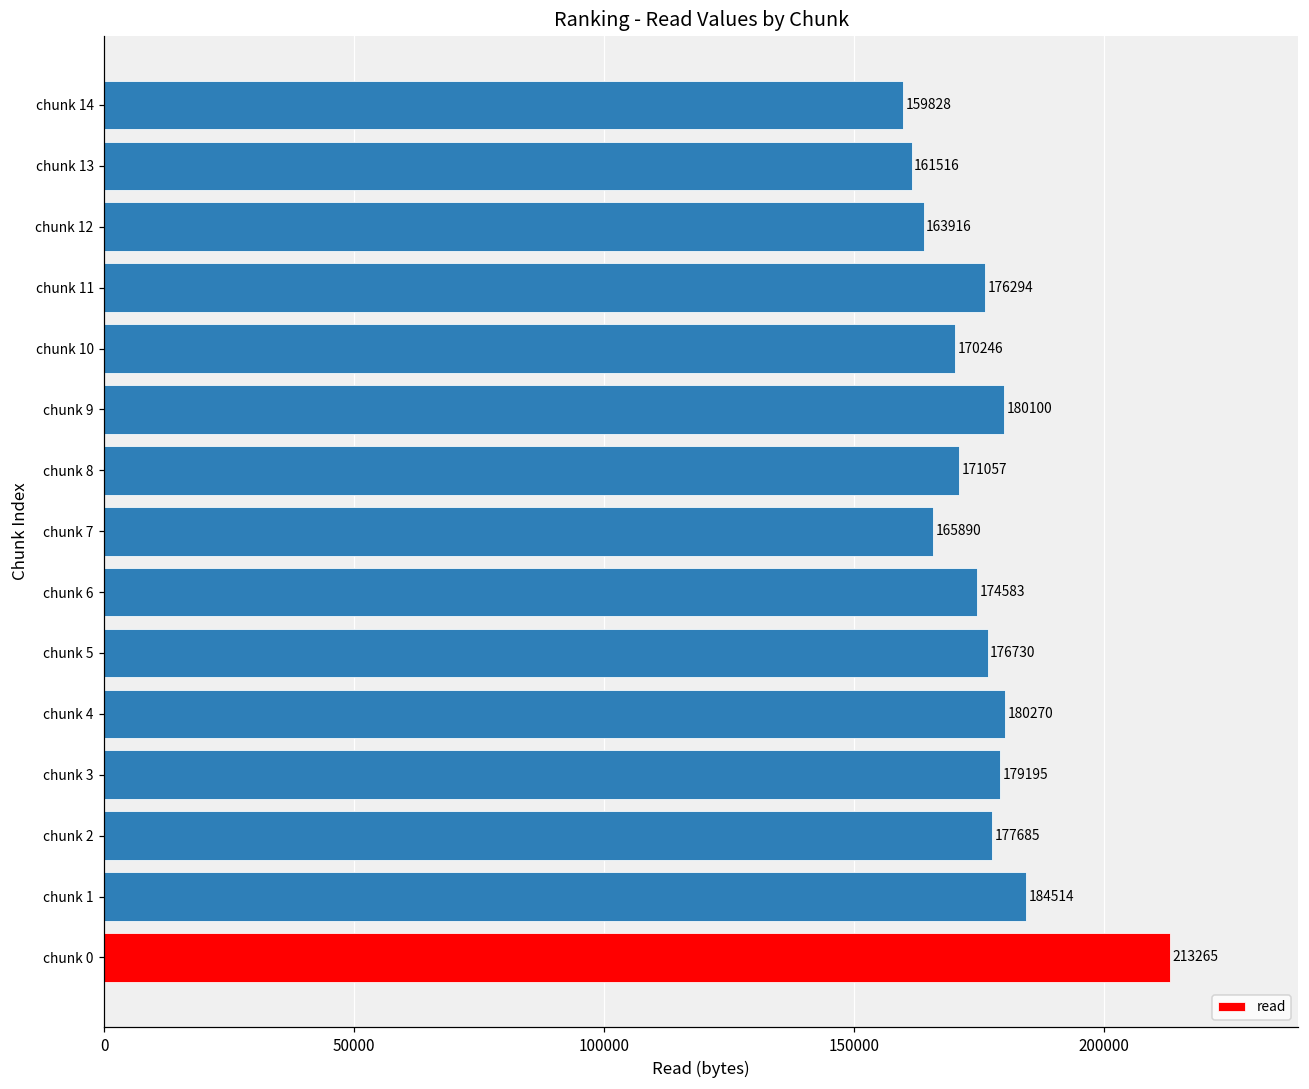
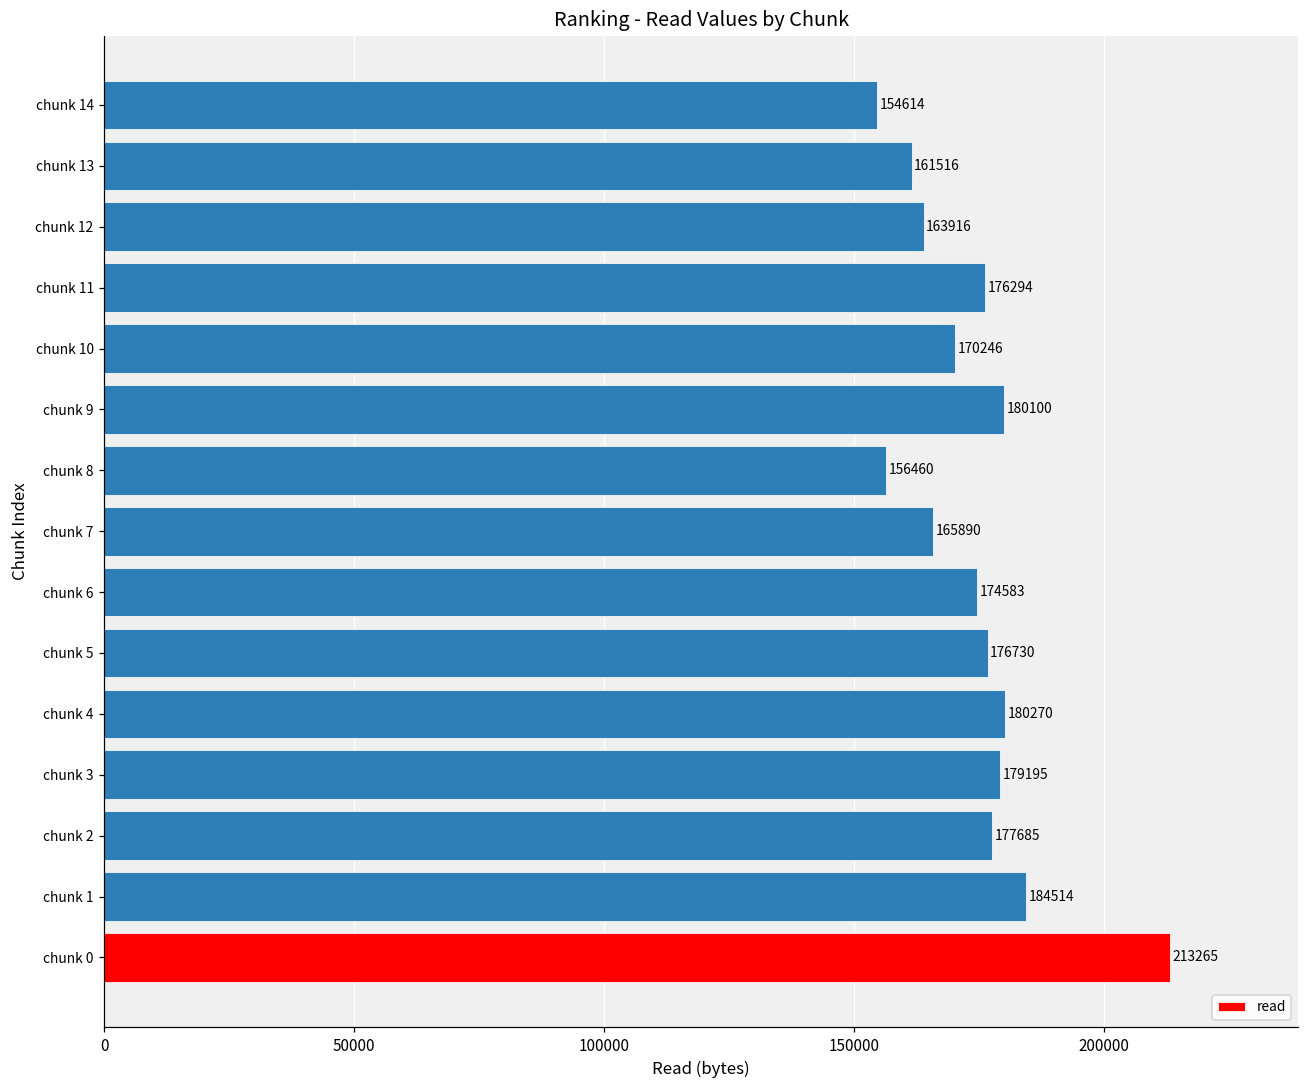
chunk 14: 159828 -> 154614
chunk 8: 171057 -> 156460
